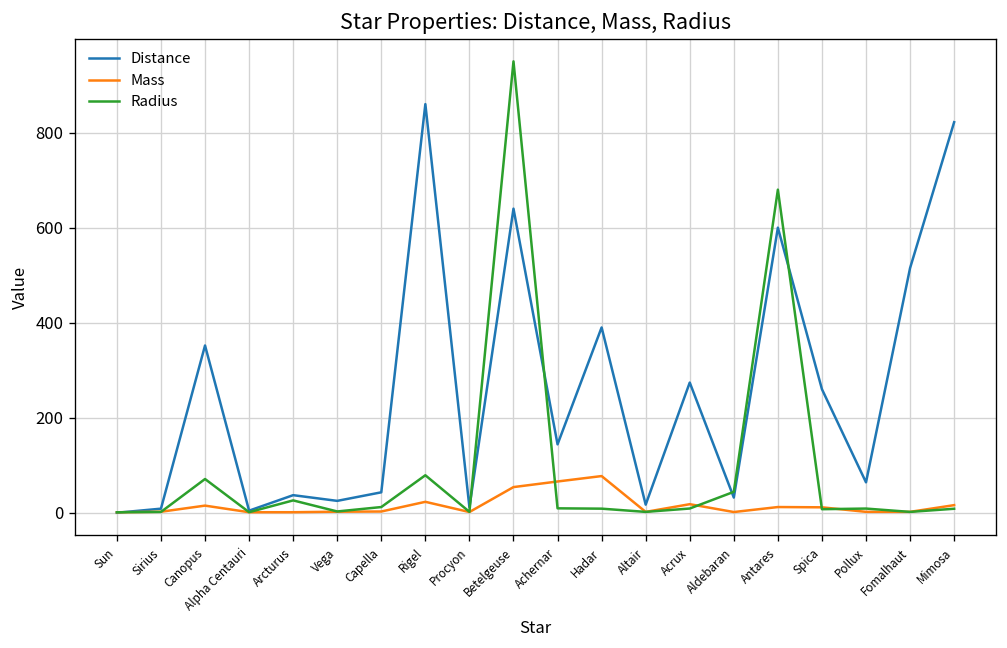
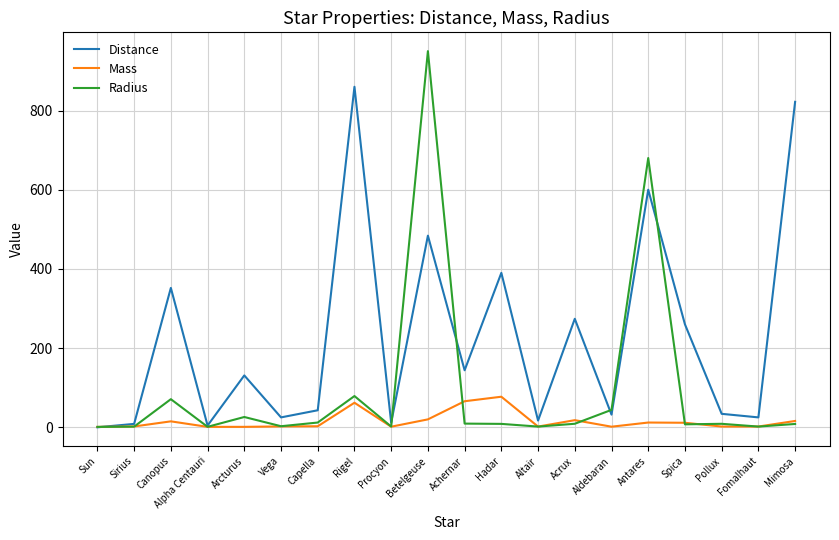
Distance, Arcturus: 40 -> 130
Mass, Rigel: 20 -> 60
Distance, Betelgeuse: 640 -> 480
Mass, Betelgeuse: 50 -> 20
Distance, Pollux: 60 -> 30
Distance, Fomalhaut: 520 -> 30
